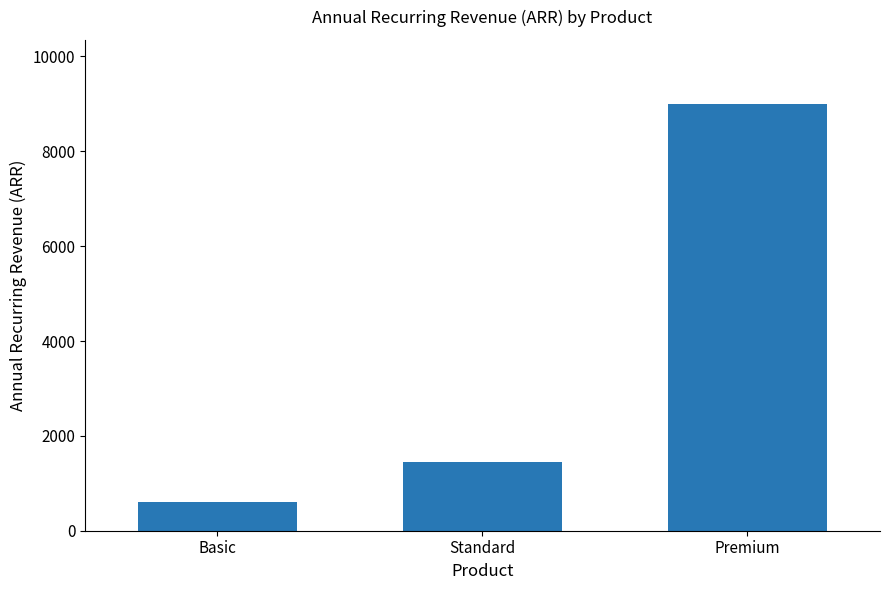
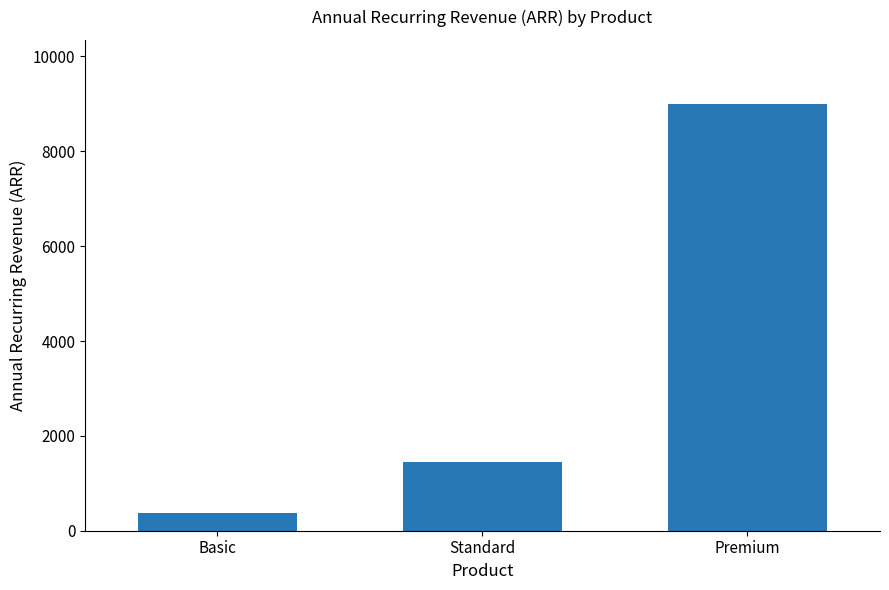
Basic: 600 -> 400
